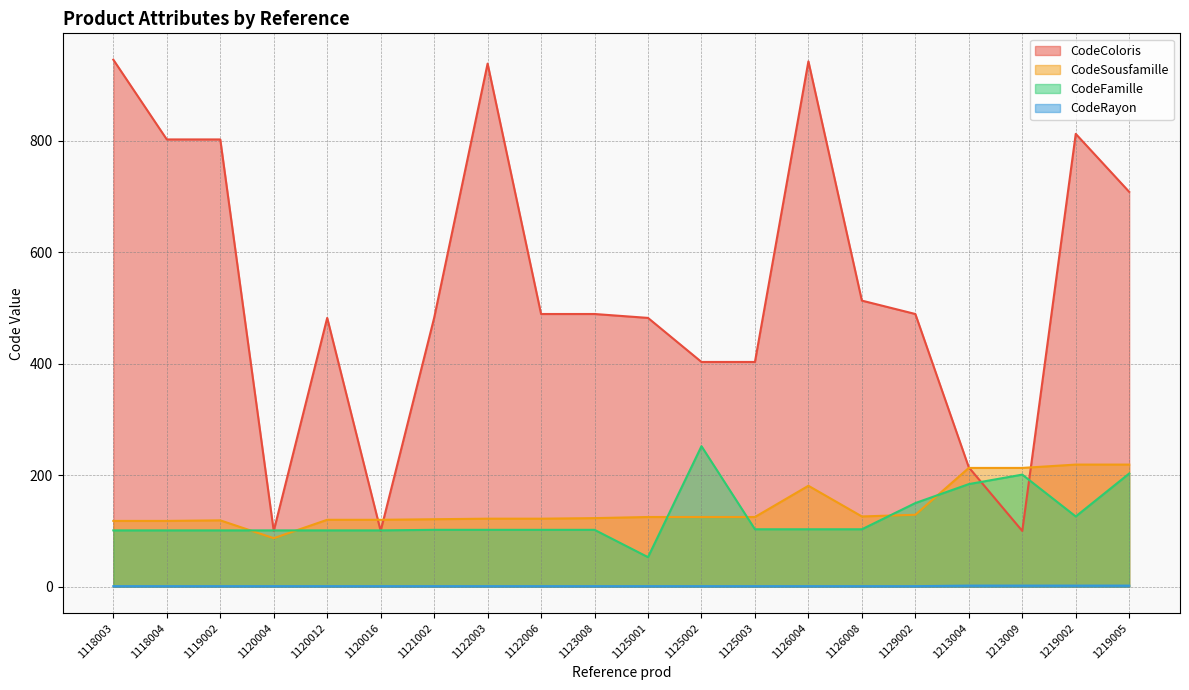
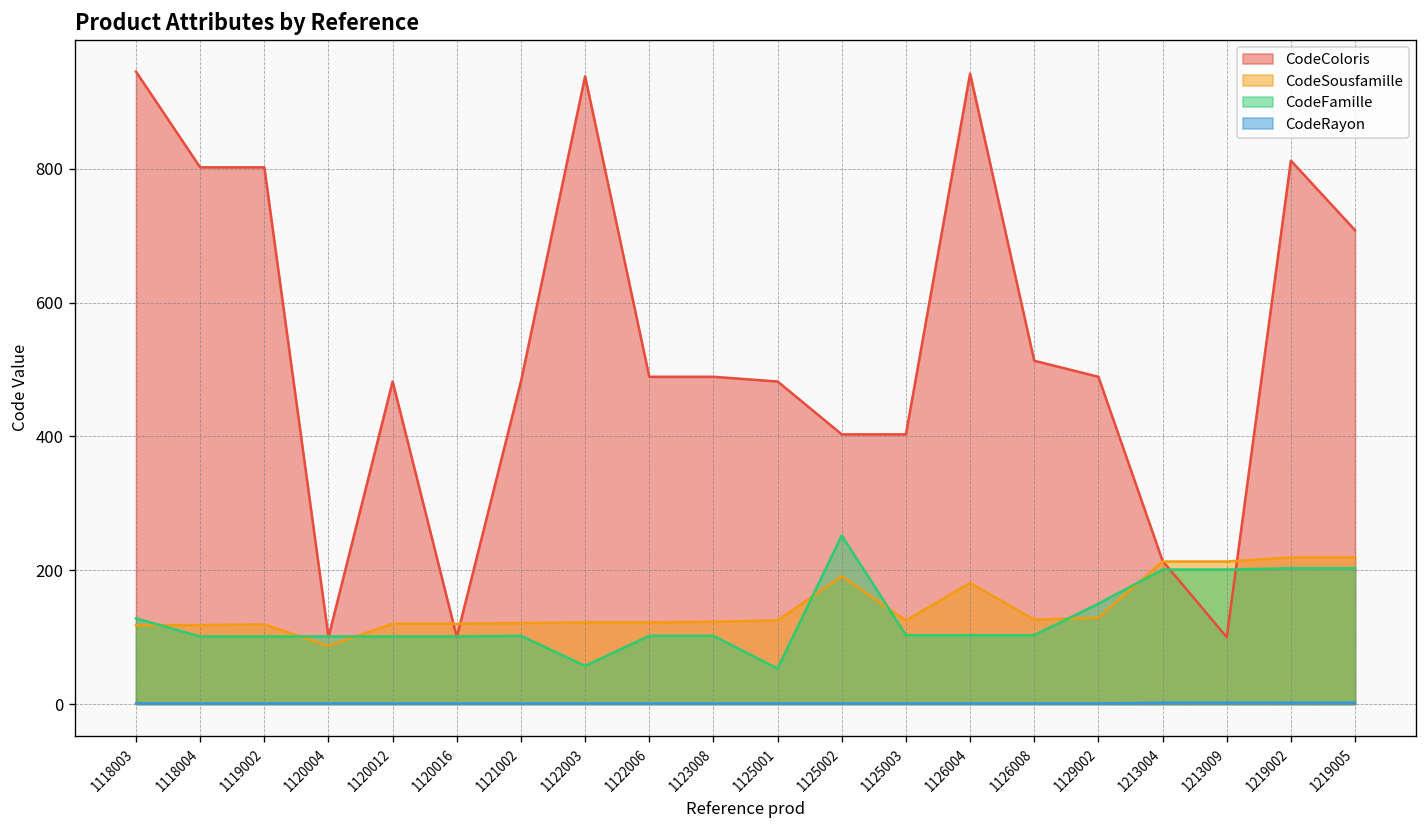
CodeFamille, 1118003: 100 -> 130
CodeFamille, 1122003: 100 -> 60
CodeSousfamille, 1125002: 130 -> 190
CodeFamille, 1213004: 180 -> 200
CodeFamille, 1219002: 130 -> 200
